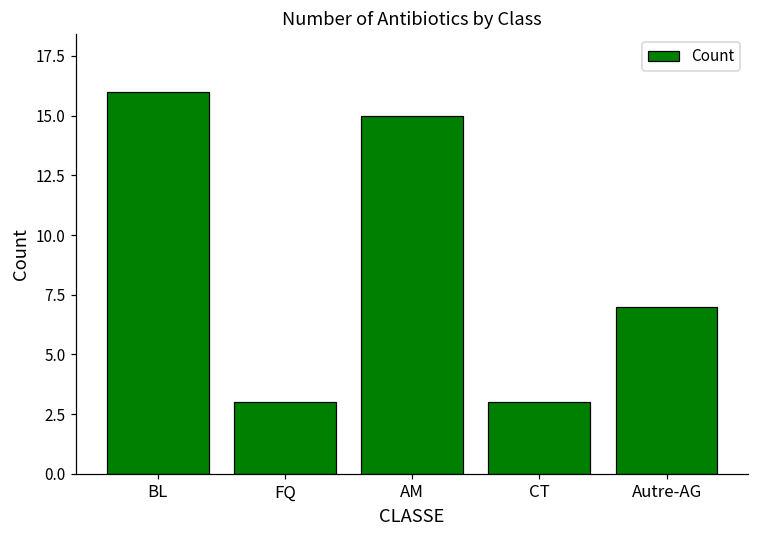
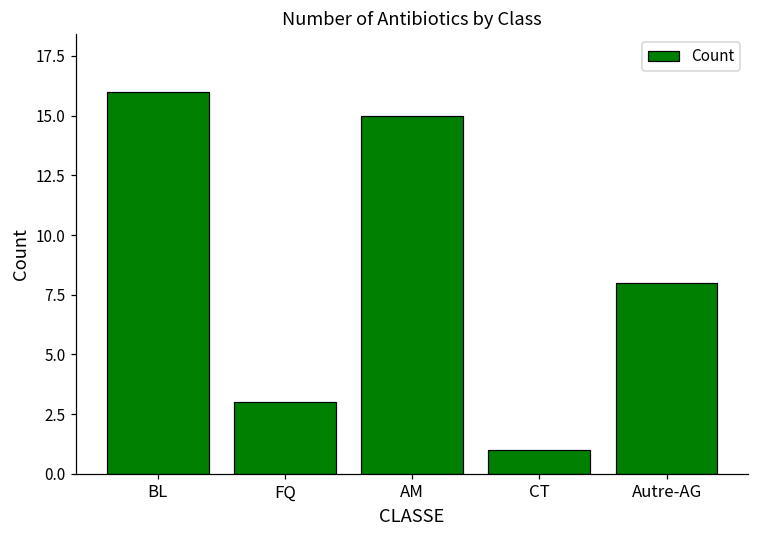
CT: 3 -> 1
Autre-AG: 7 -> 8
